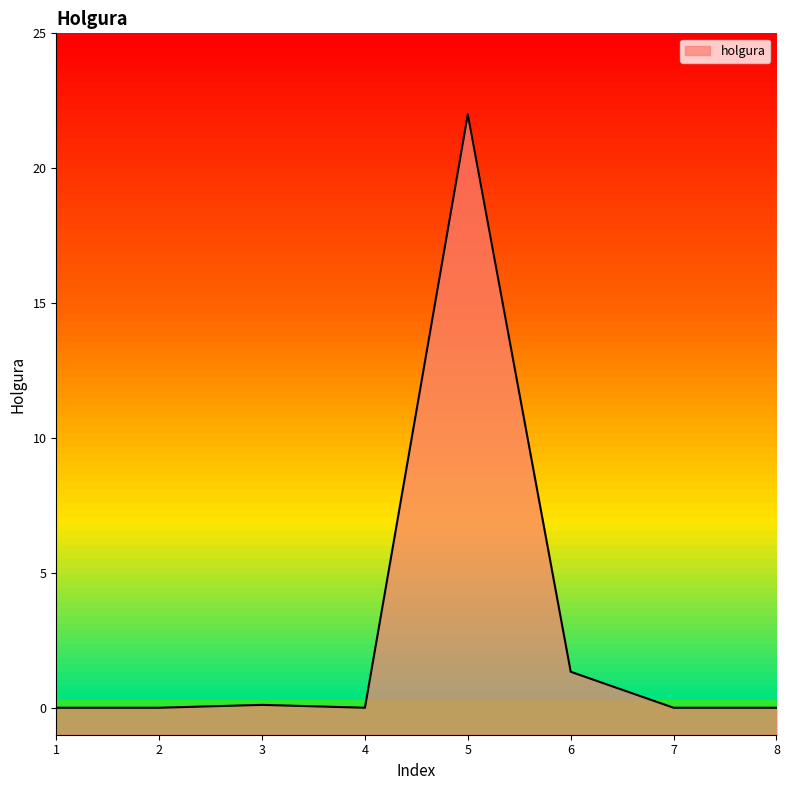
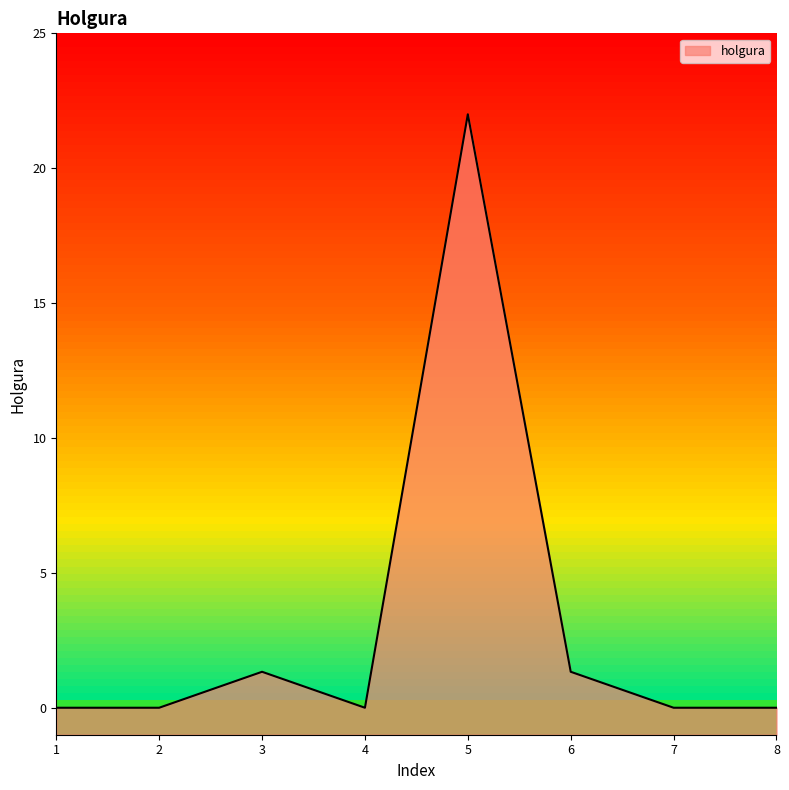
3: 0.1 -> 1.3
